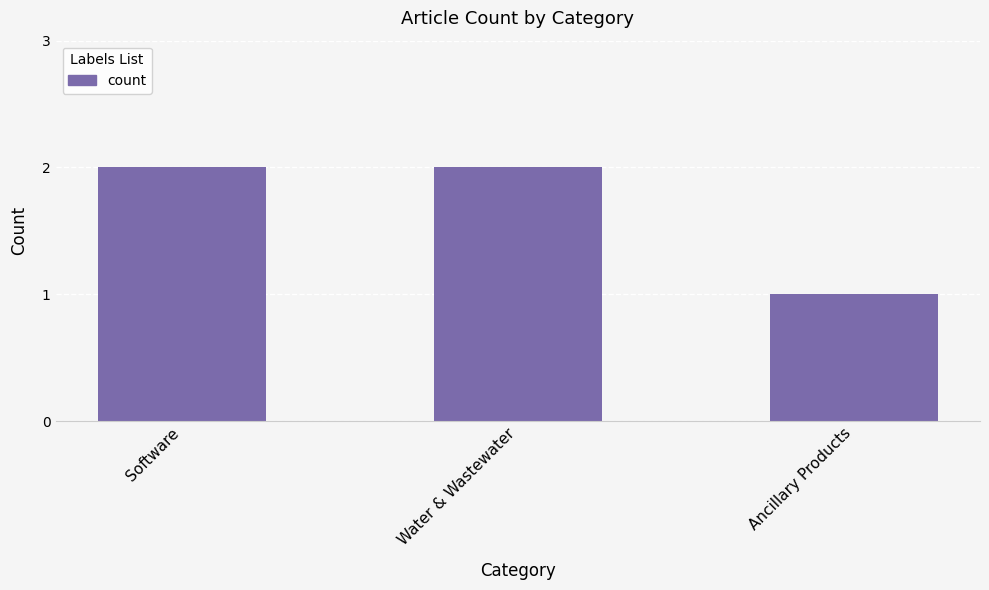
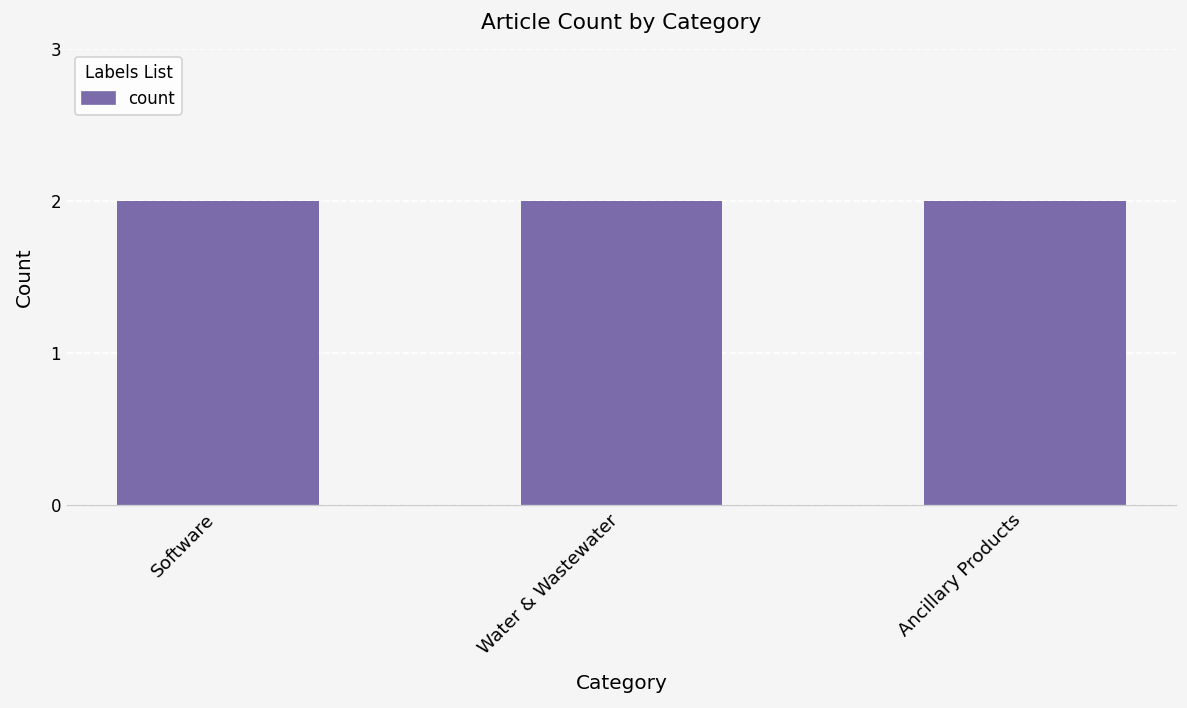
Ancillary Products: 1 -> 2
